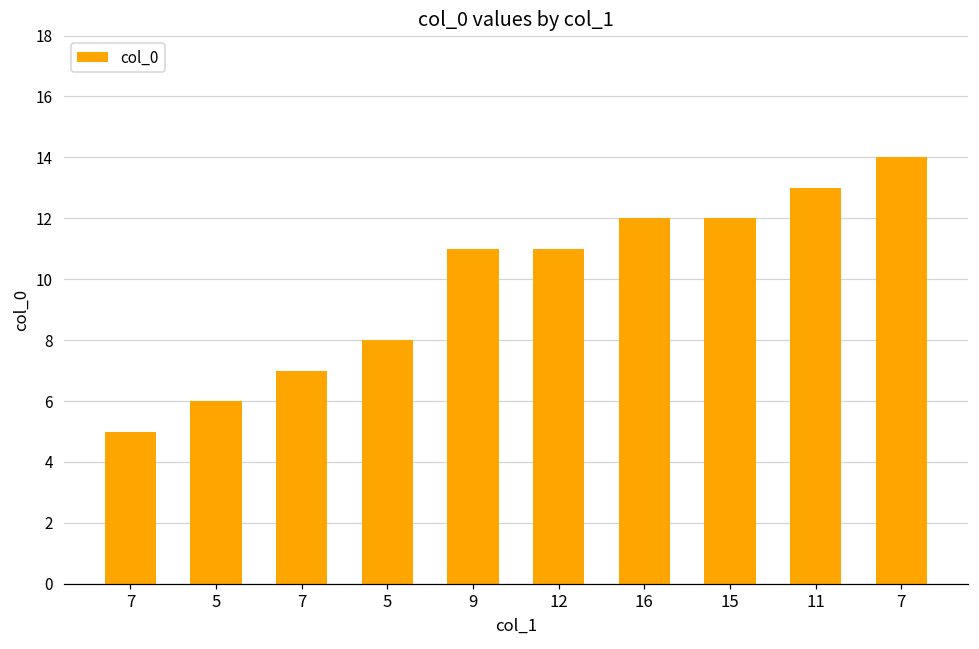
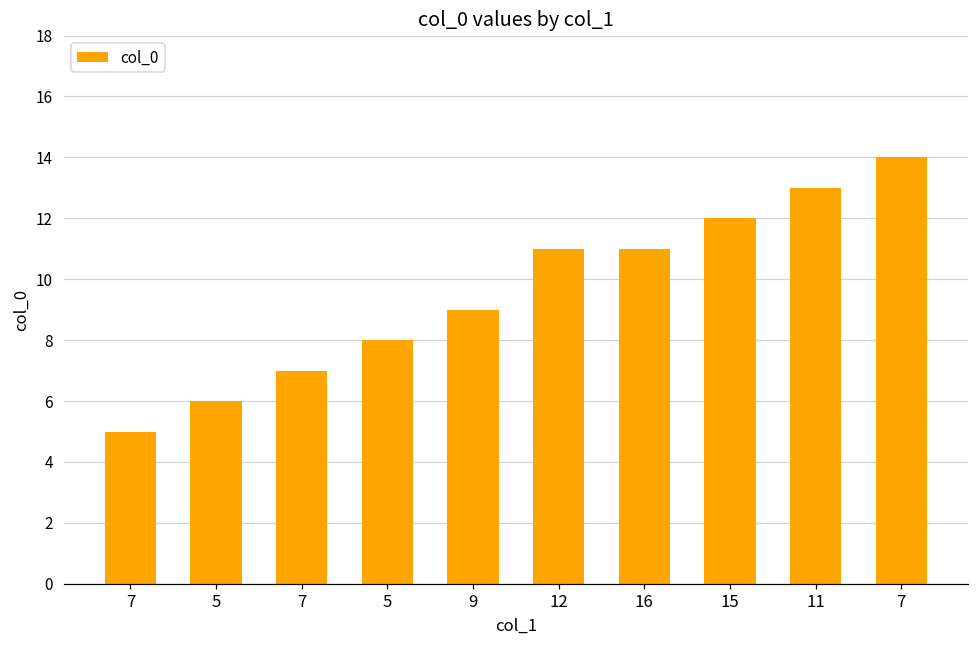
9: 11 -> 9
16: 12 -> 11
